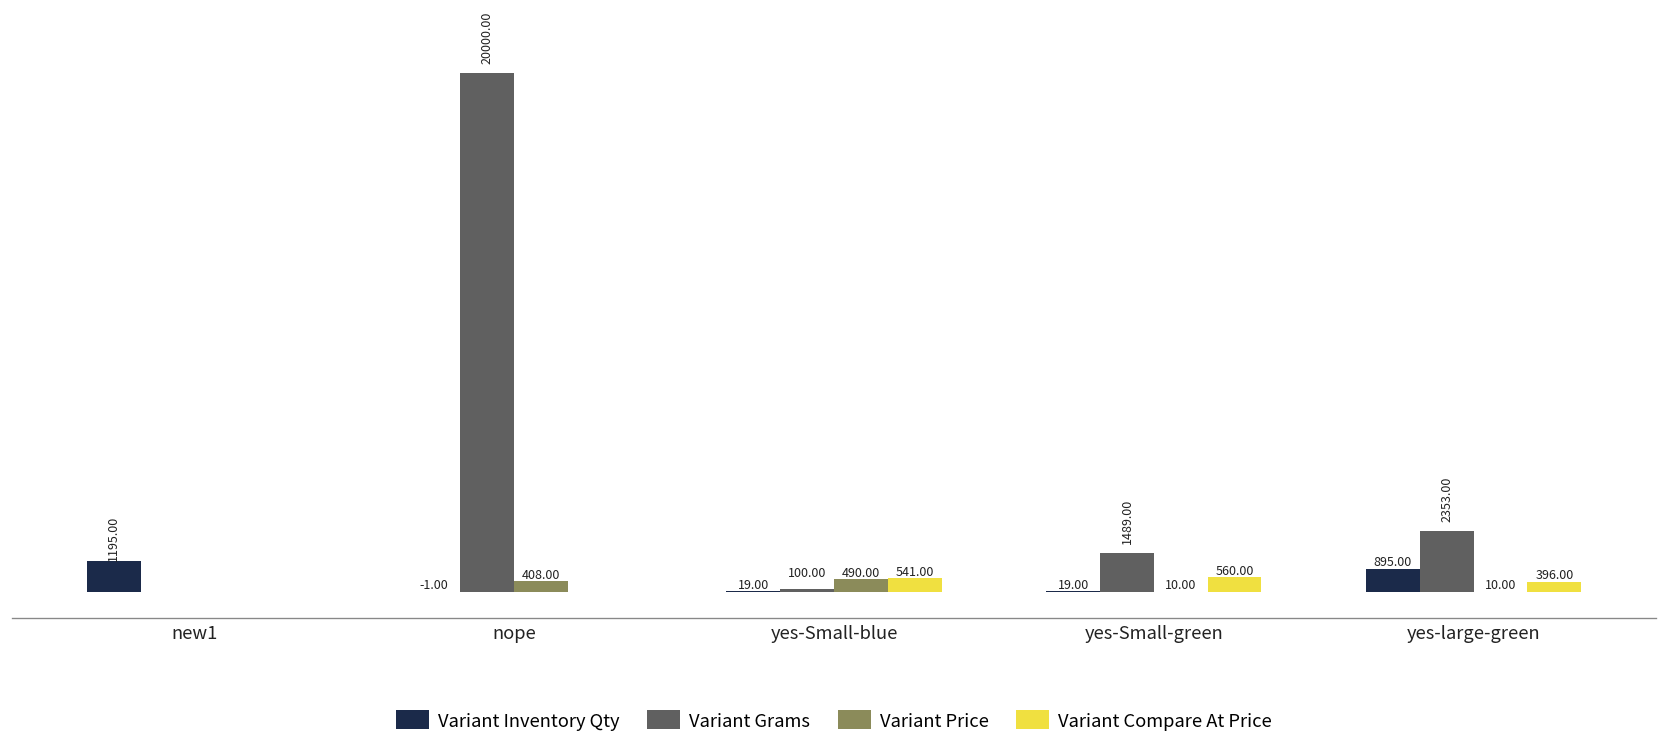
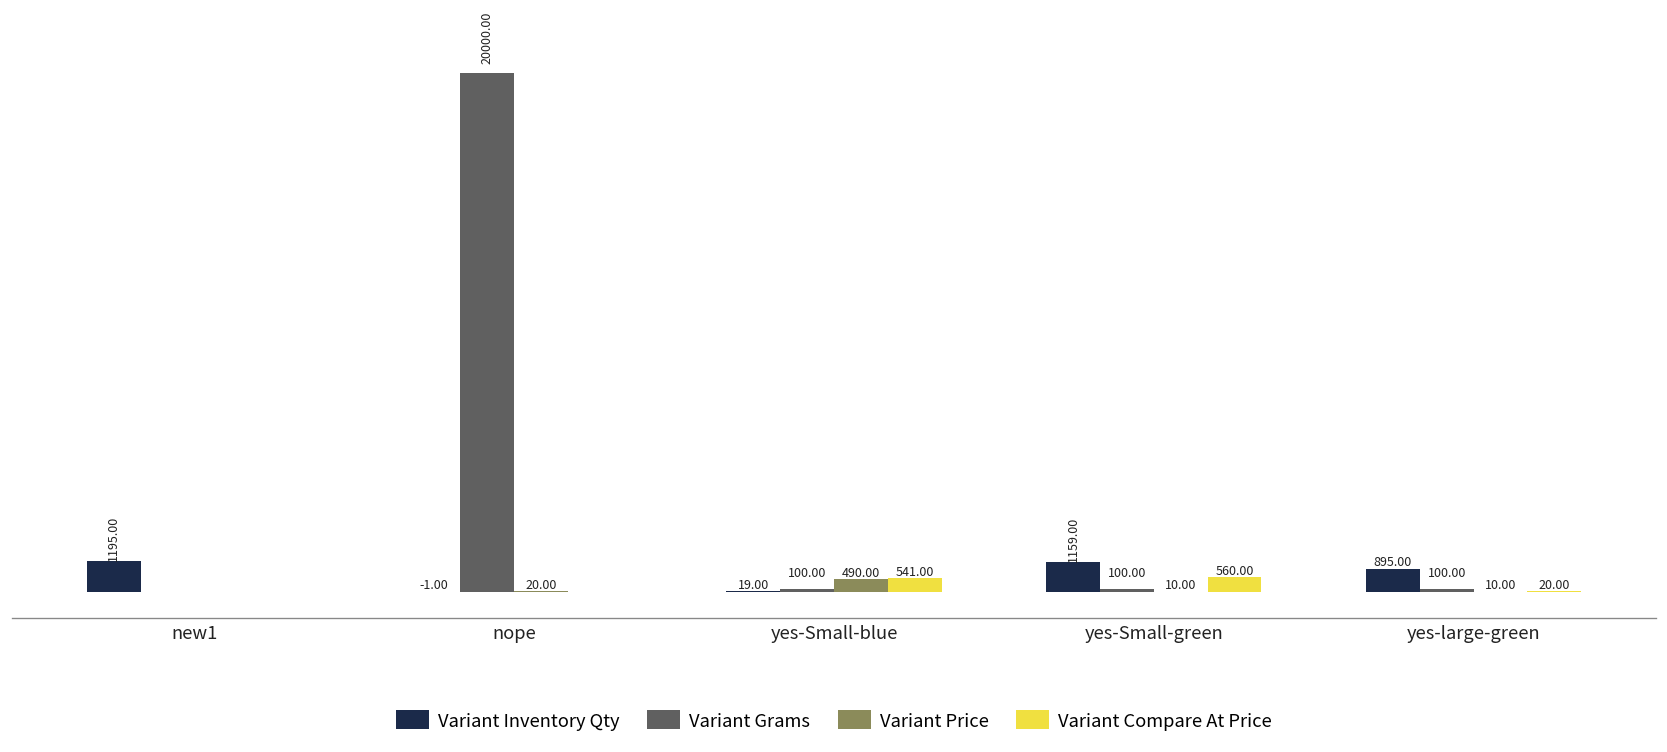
Variant Price, nope: 408.00 -> 20.00
Variant Inventory Qty, yes-Small-green: 19.00 -> 1159.00
Variant Grams, yes-Small-green: 1489.00 -> 100.00
Variant Grams, yes-large-green: 2353.00 -> 100.00
Variant Compare At Price, yes-large-green: 396.00 -> 20.00
